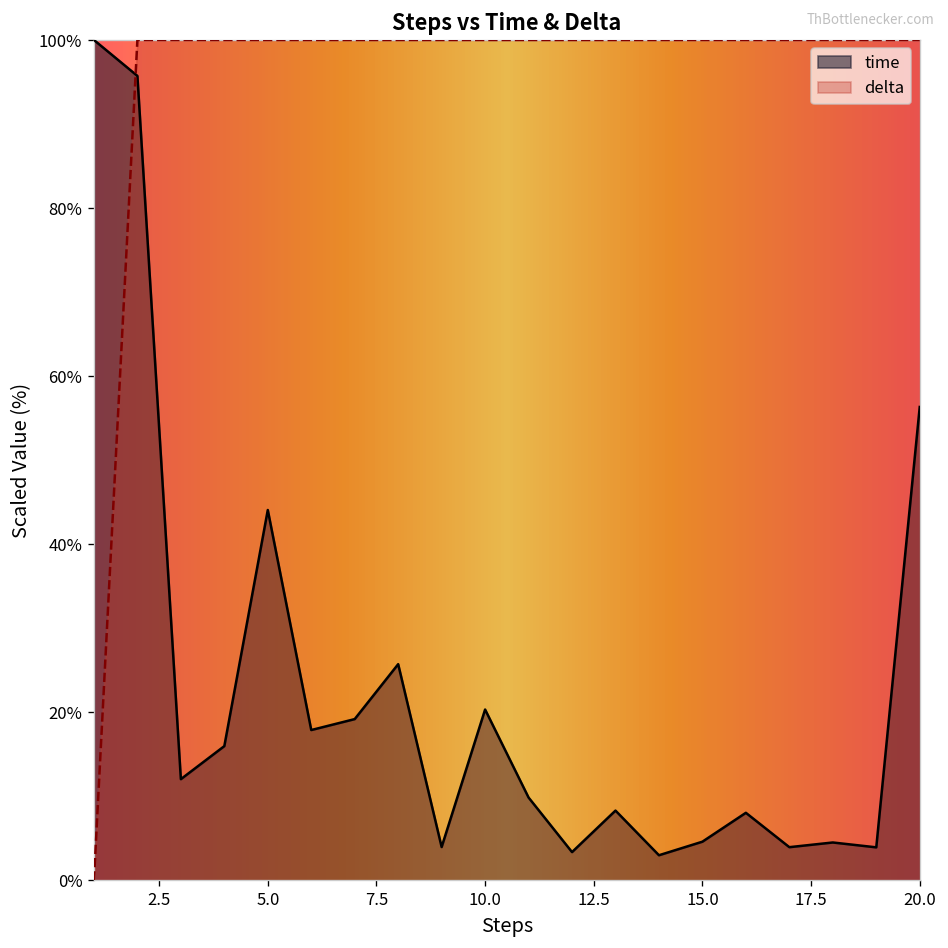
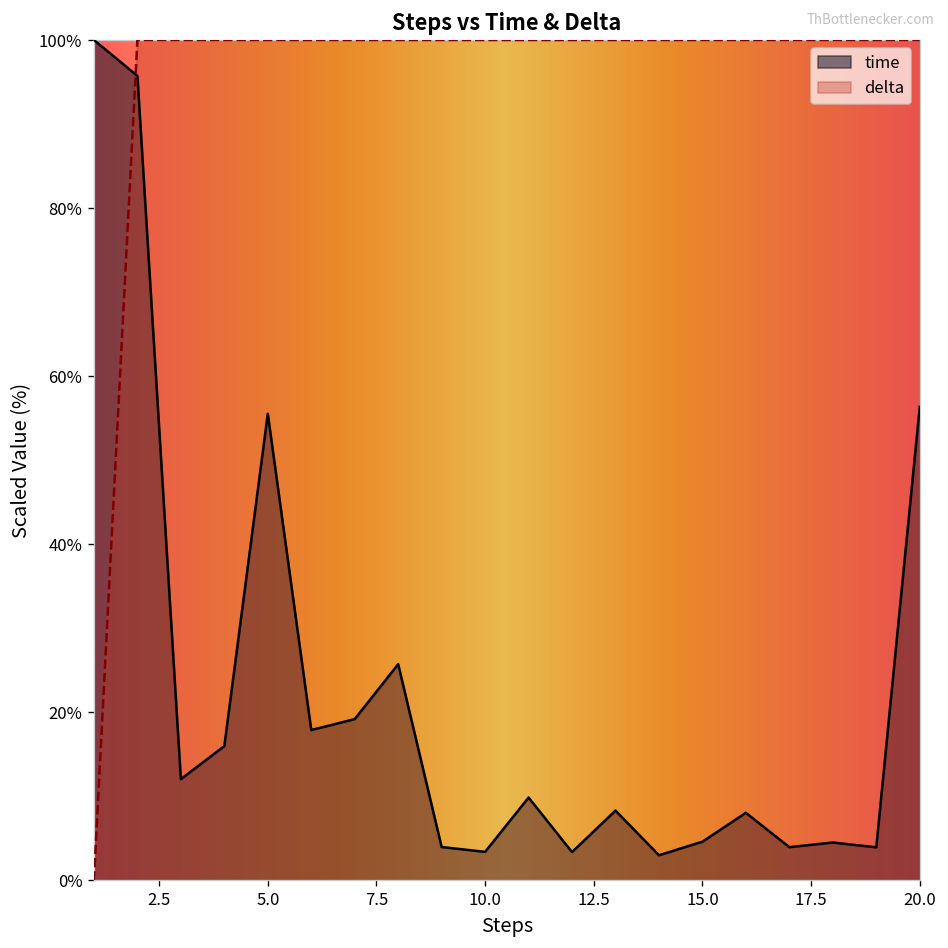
time, 5.0: 44% -> 56%
time, 10.0: 20% -> 3%
